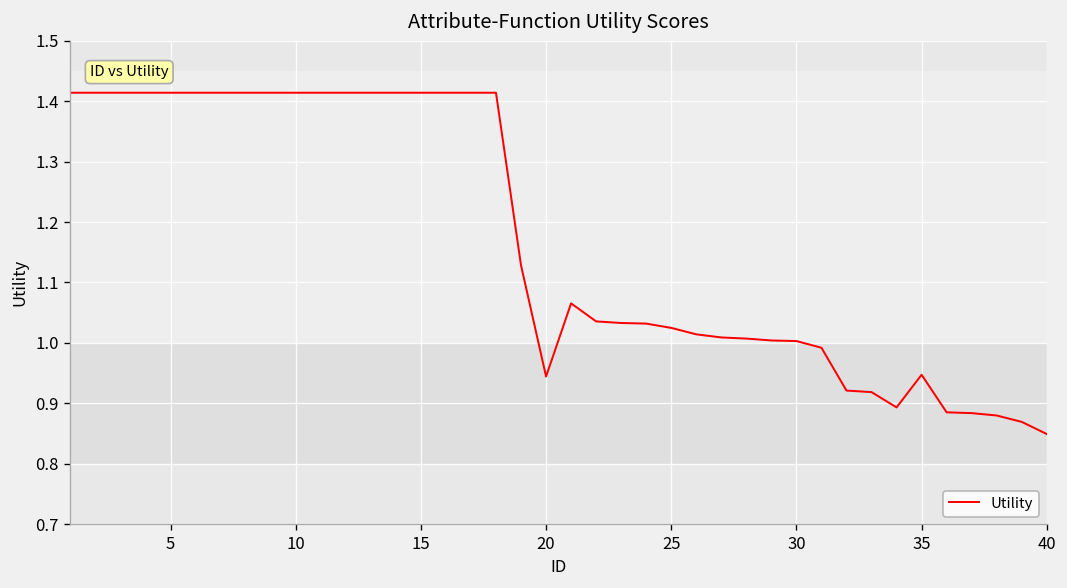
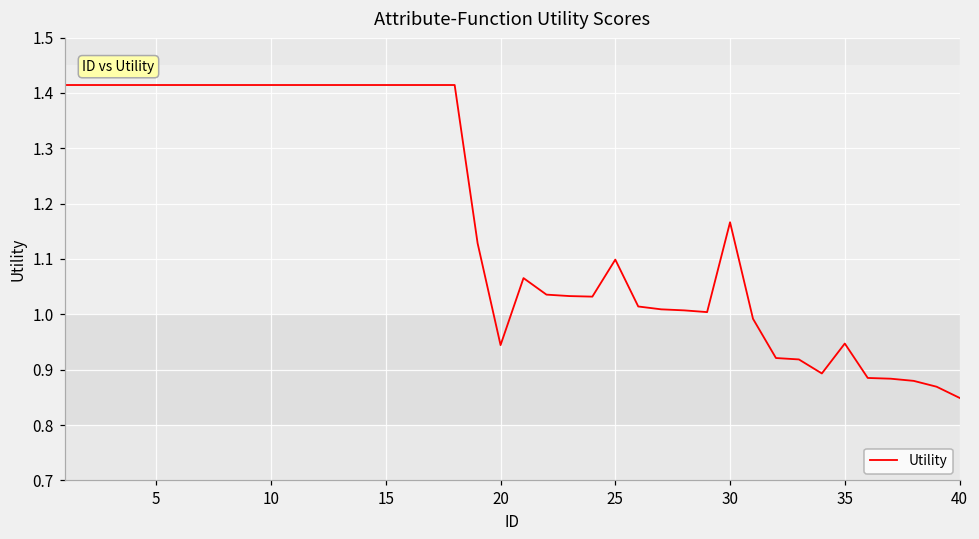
25: 1.02 -> 1.10
30: 1.00 -> 1.17
